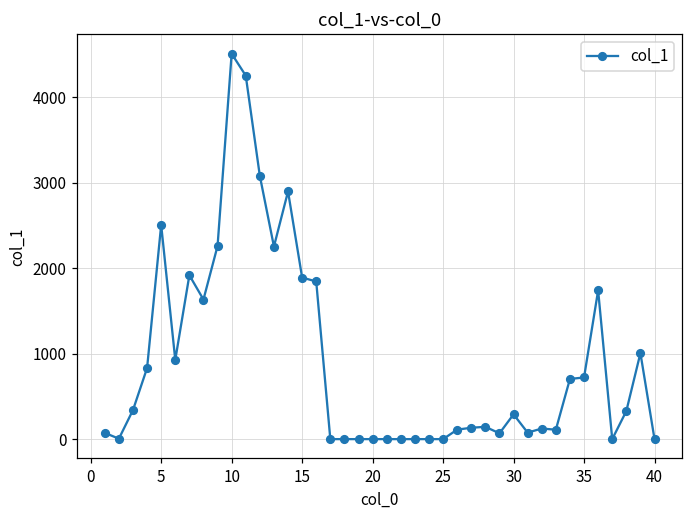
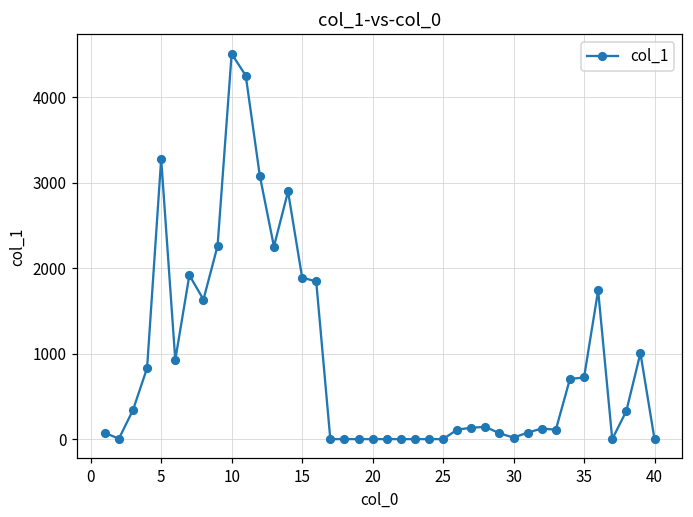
5: 2500 -> 3300
30: 300 -> 0
